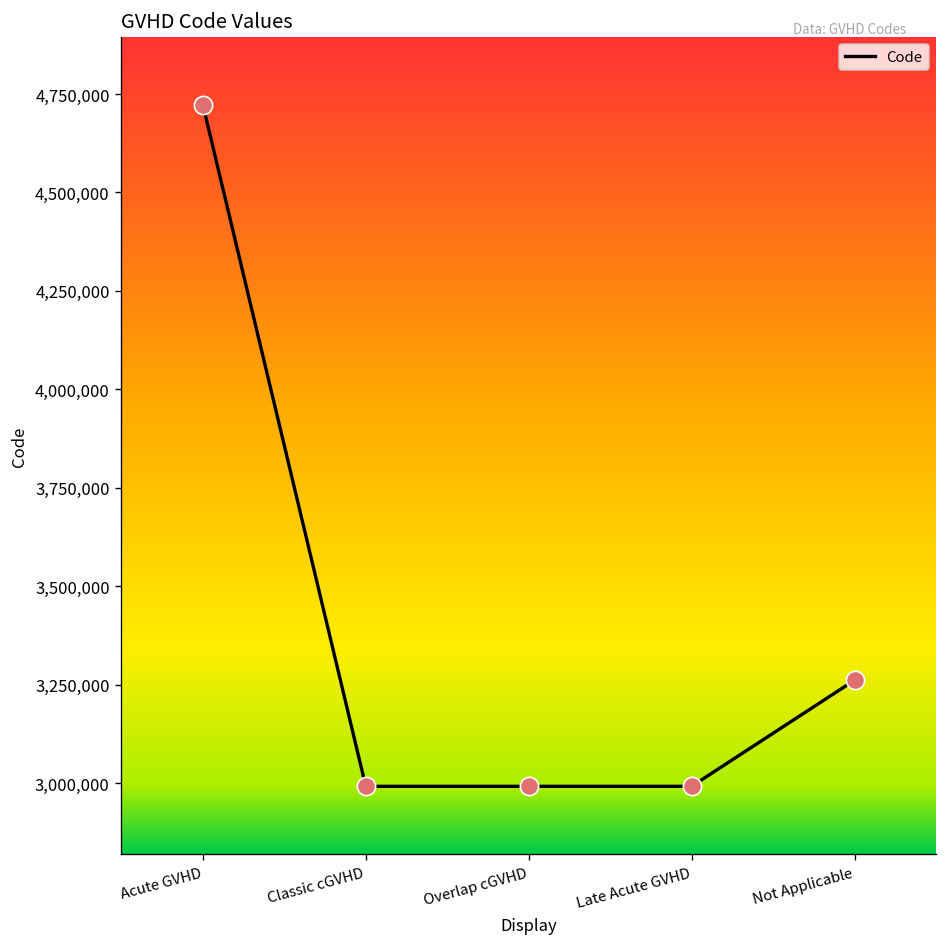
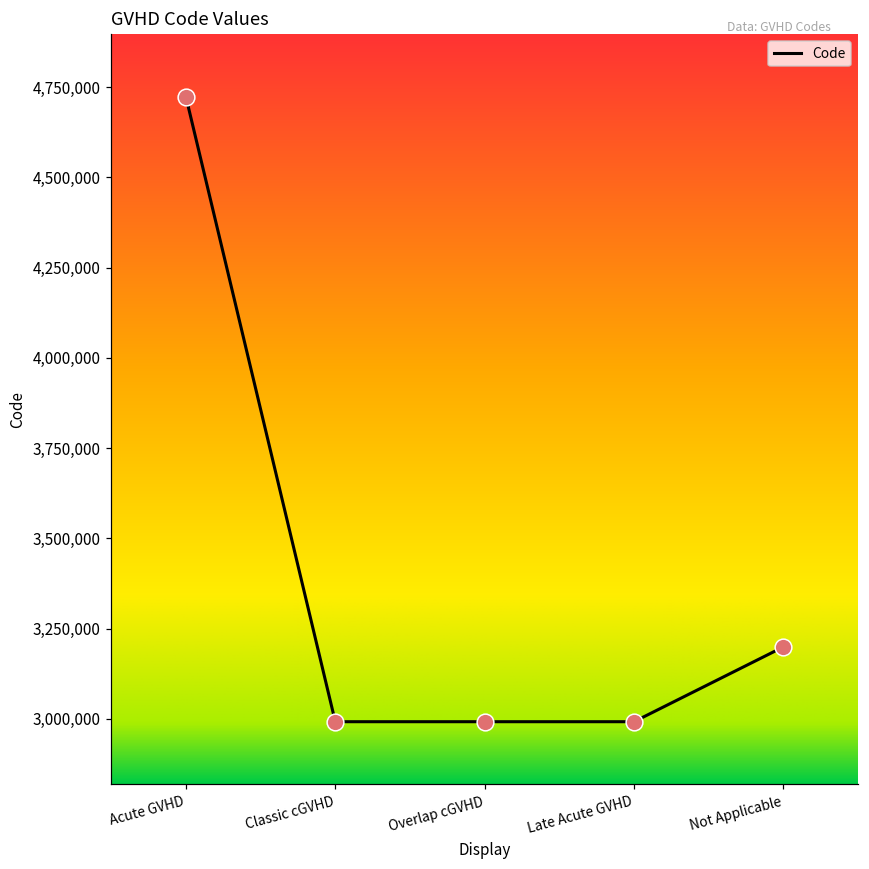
Not Applicable: 3,260,000 -> 3,200,000
